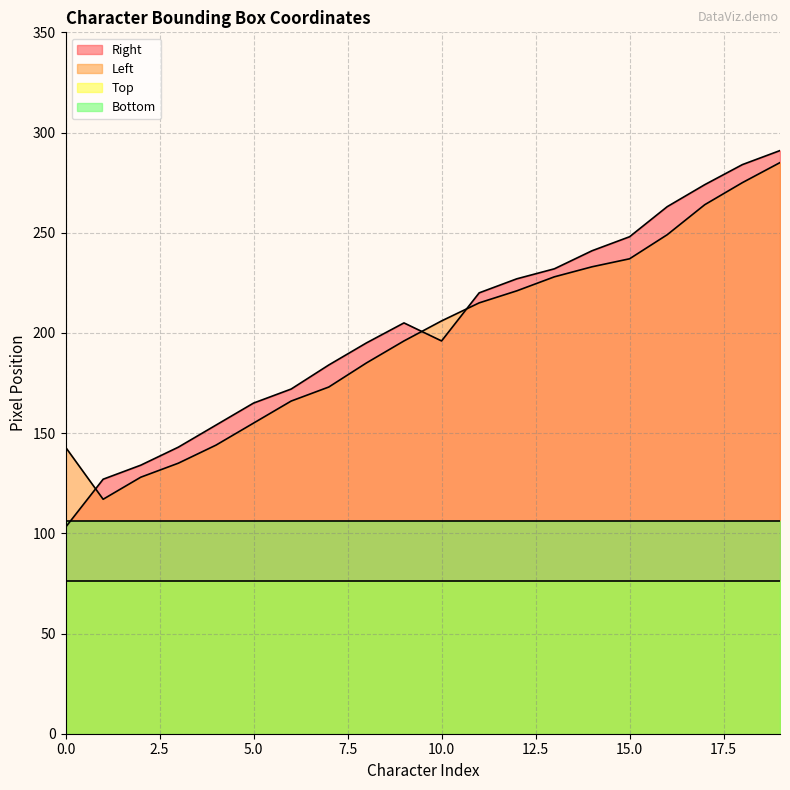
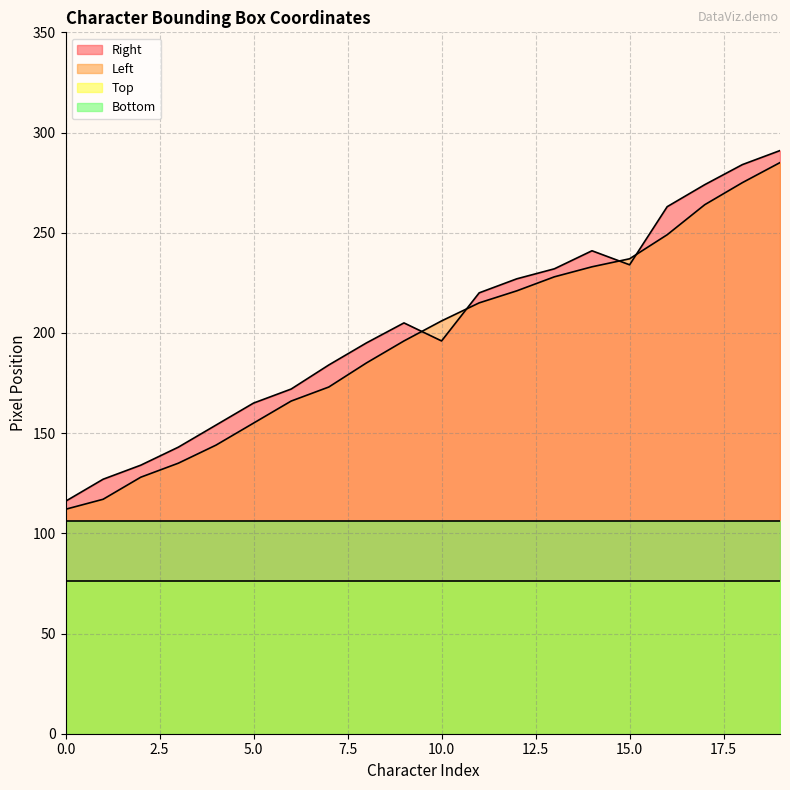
Right, 0.0: 103 -> 116
Left, 0.0: 143 -> 112
Right, 15.0: 248 -> 234
